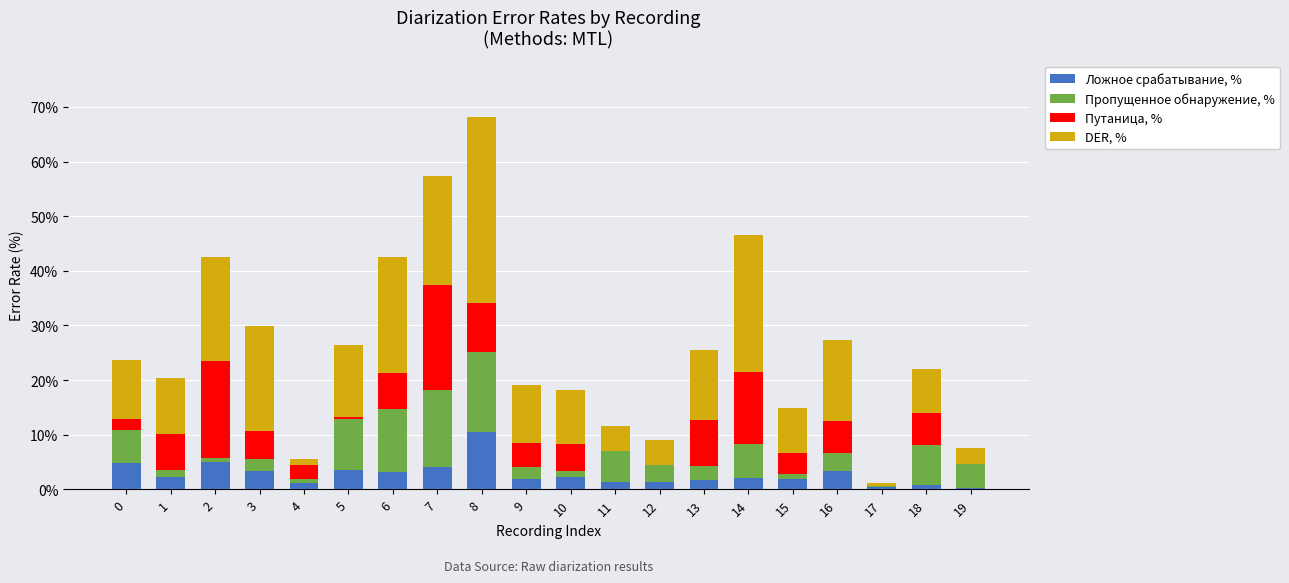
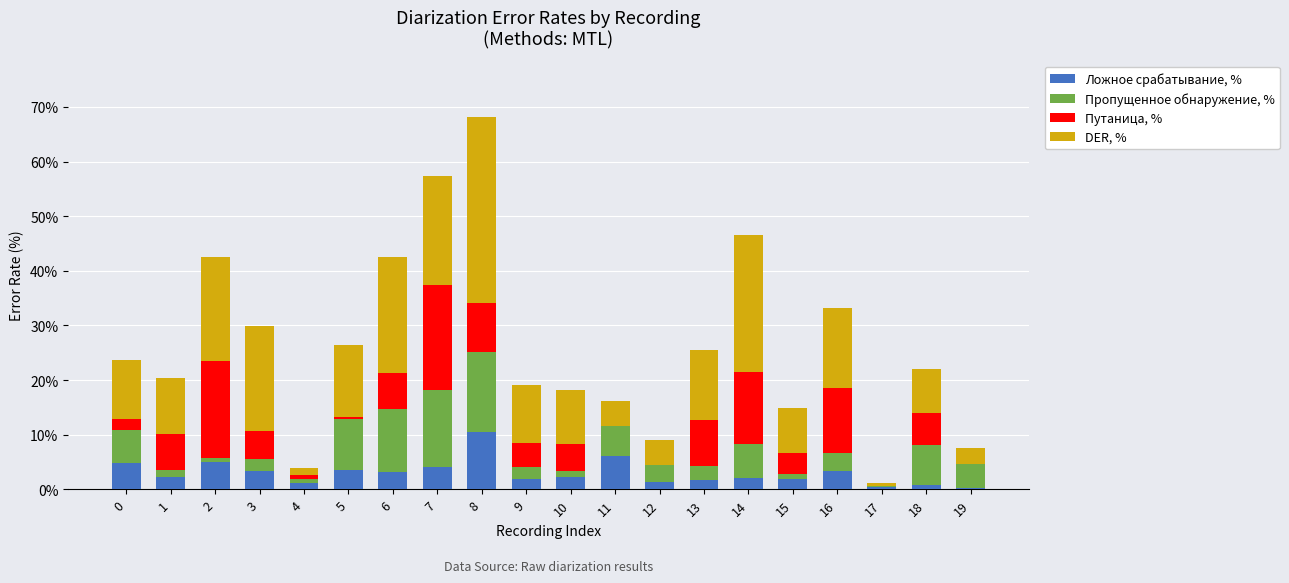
Путаница, %, 4: 2% -> 1%
Ложное срабатывание, %, 11: 1% -> 6%
Путаница, %, 16: 6% -> 12%
